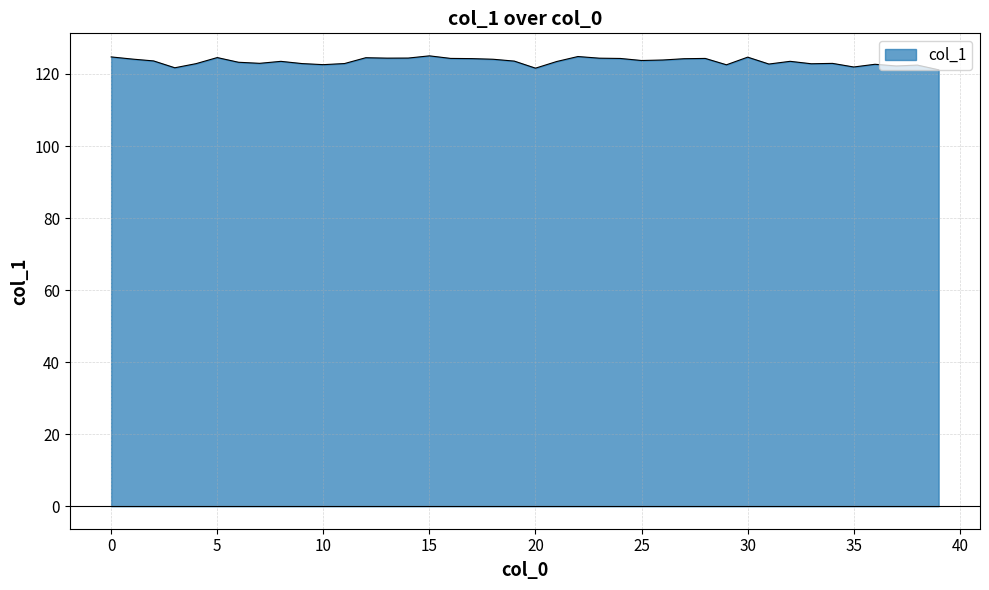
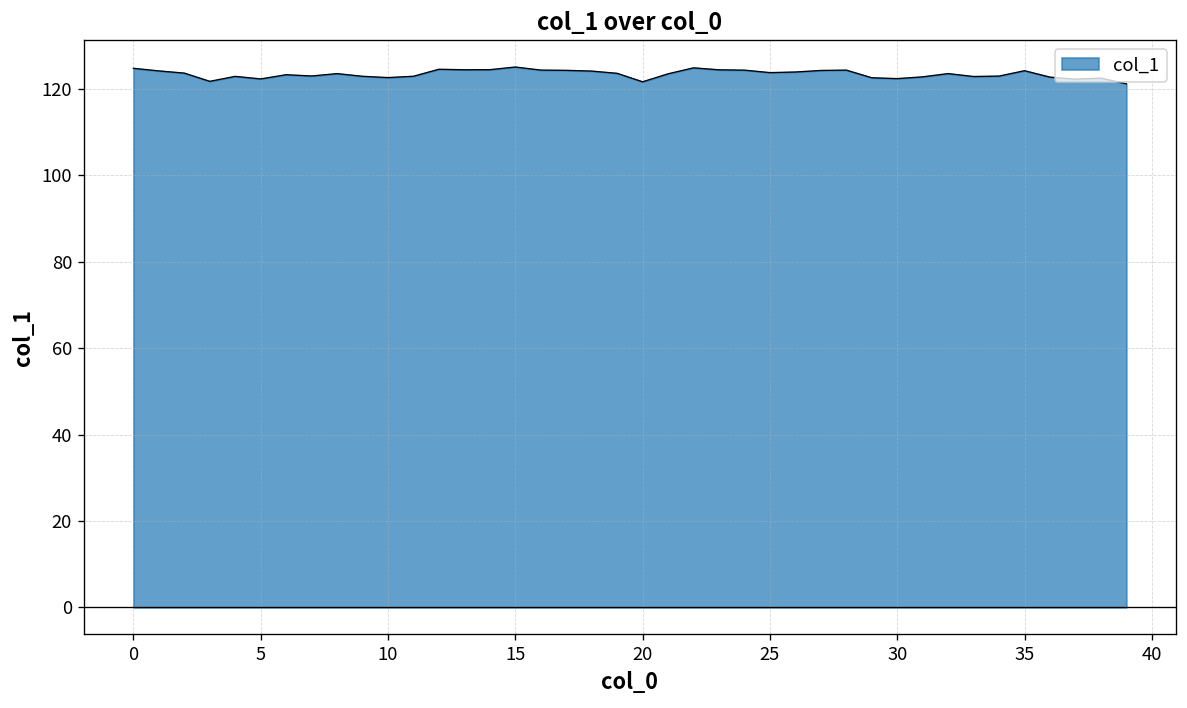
5: 125 -> 122
30: 125 -> 122
35: 122 -> 124
